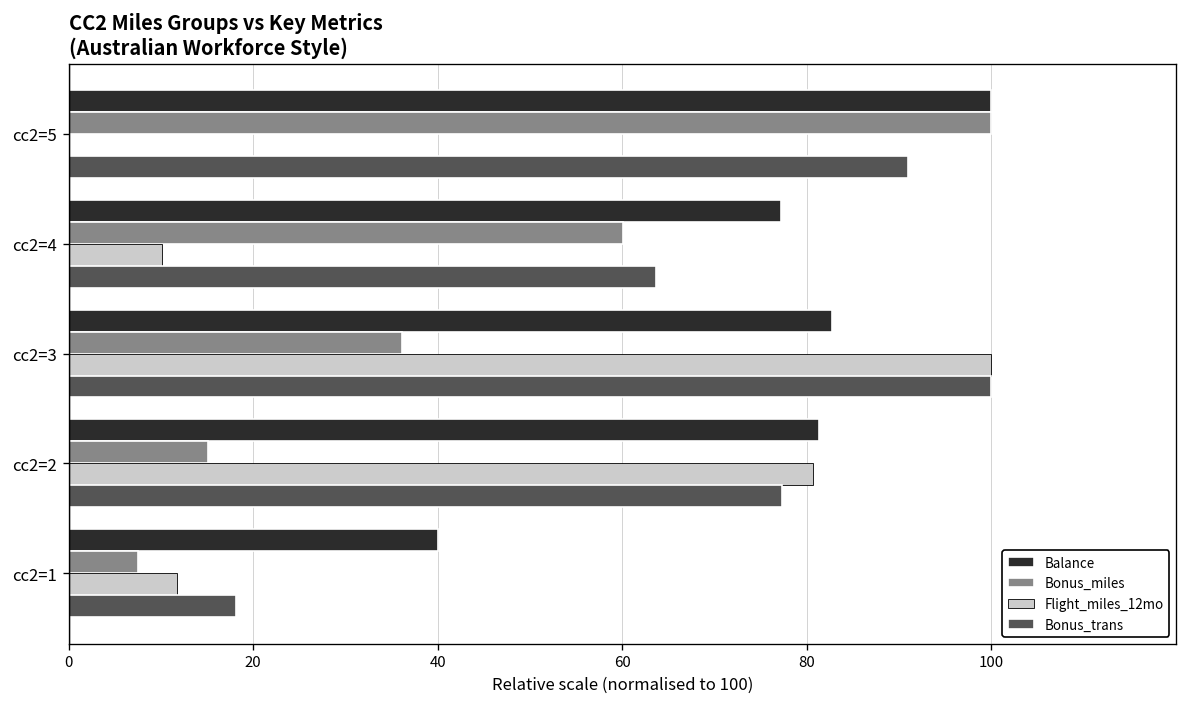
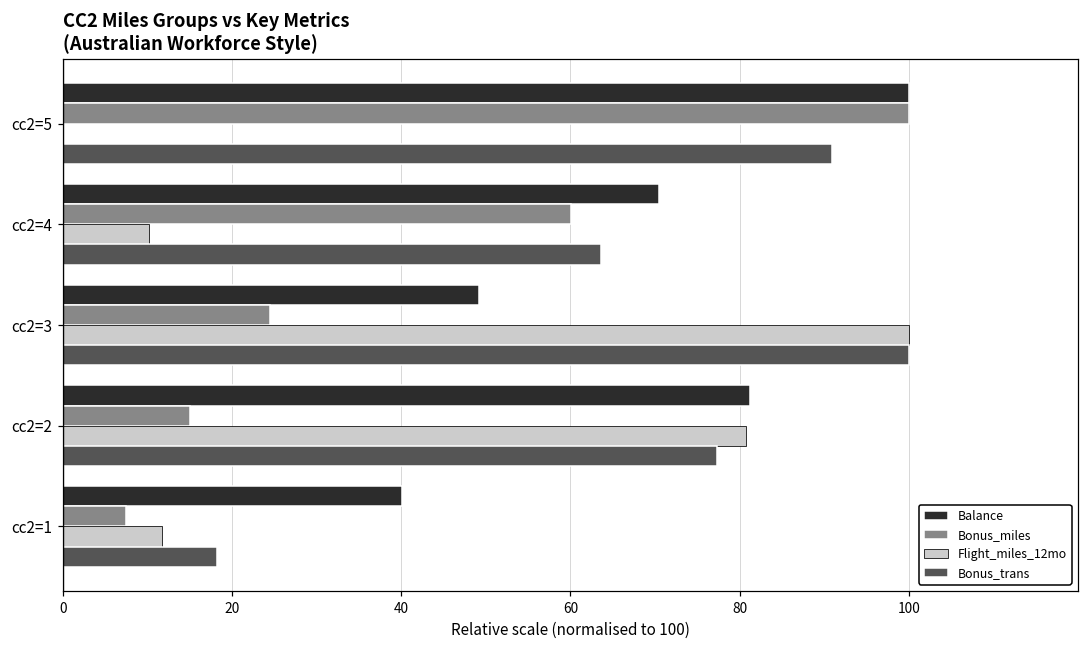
Balance, cc2=4: 77 -> 71
Balance, cc2=3: 83 -> 49
Bonus_miles, cc2=3: 36 -> 25
